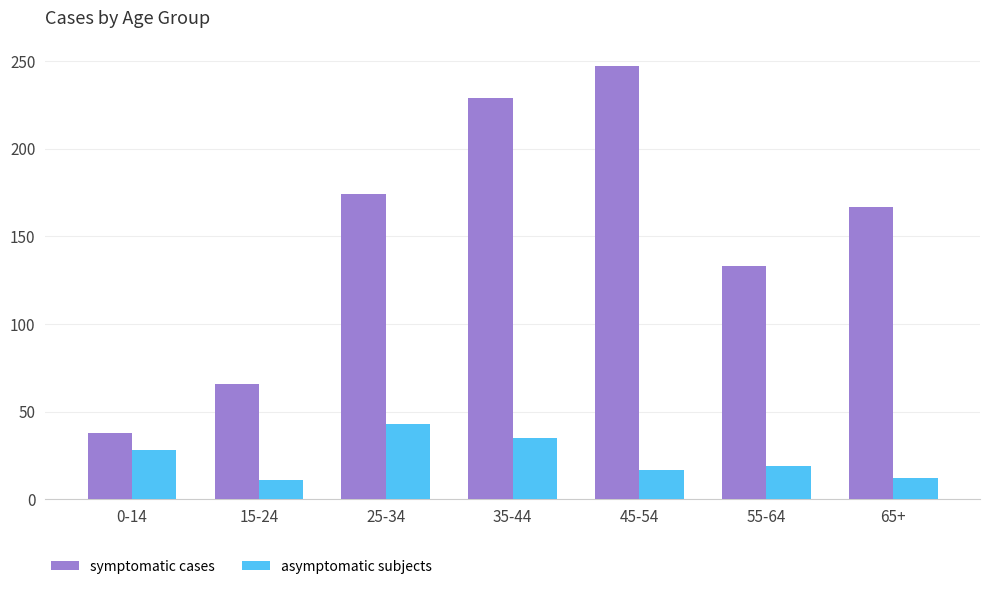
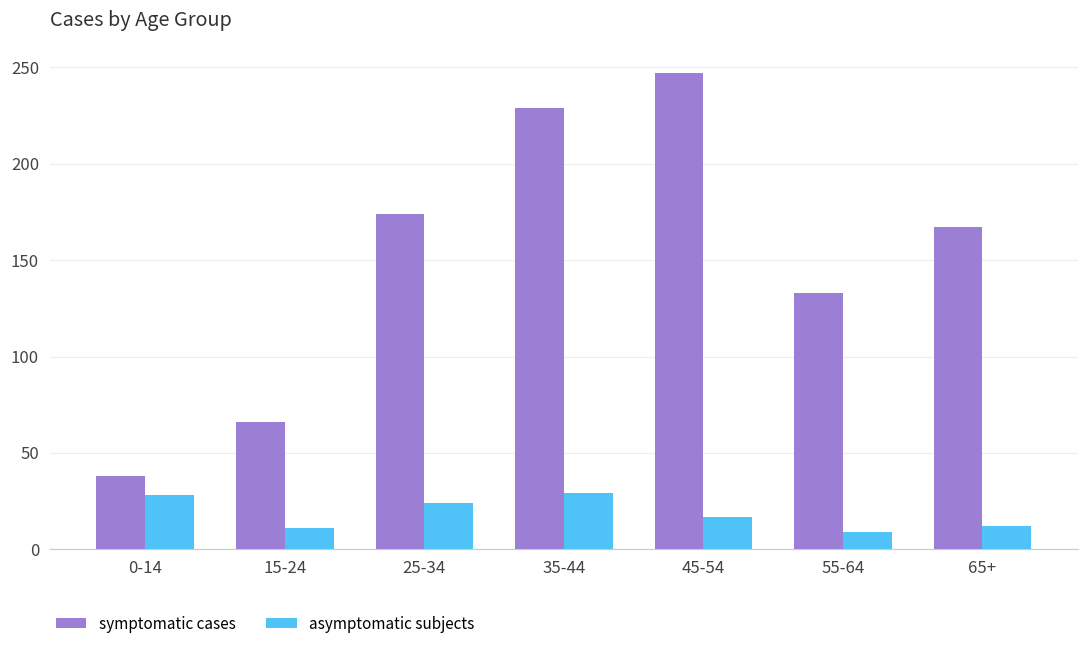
asymptomatic subjects, 25-34: 43 -> 24
asymptomatic subjects, 35-44: 35 -> 29
asymptomatic subjects, 55-64: 19 -> 9
